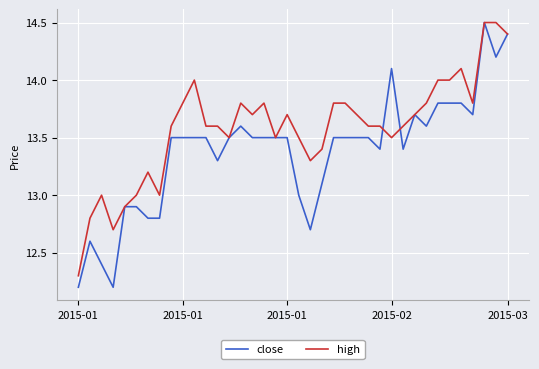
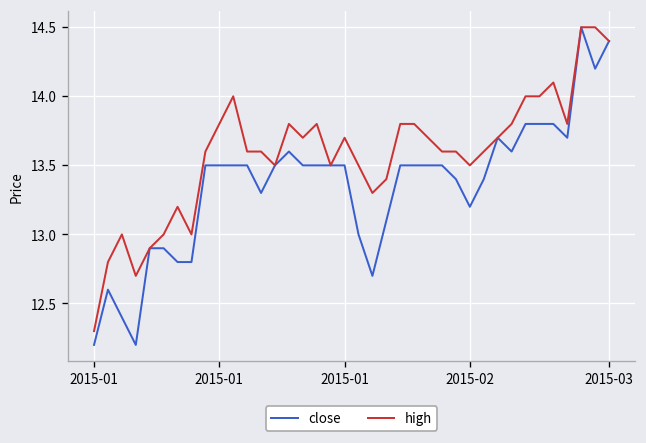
close, 2015-02: 14.1 -> 13.2
